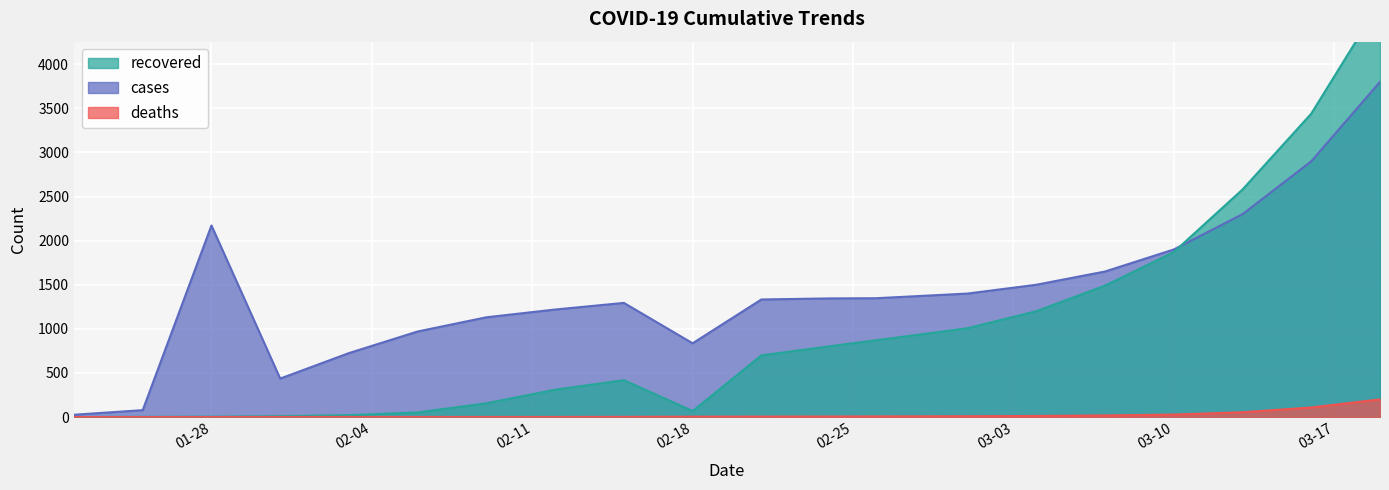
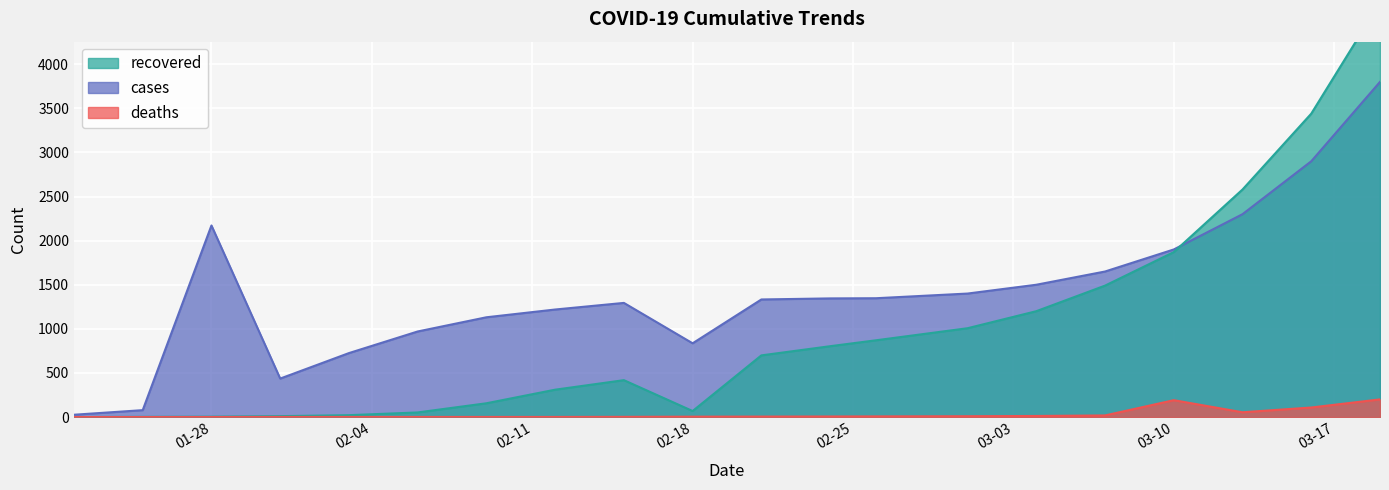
deaths, 03-10: 0 -> 200
